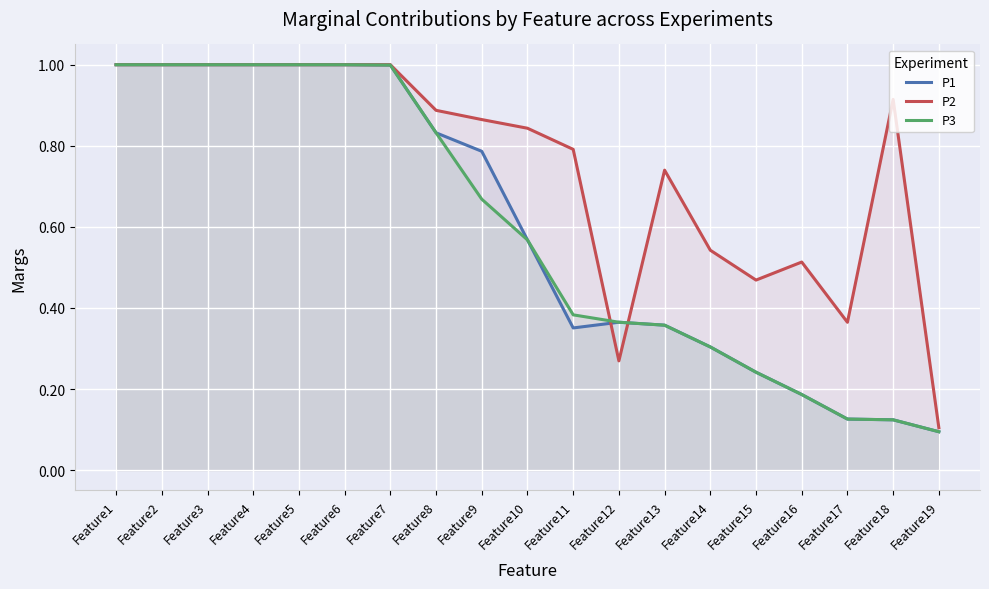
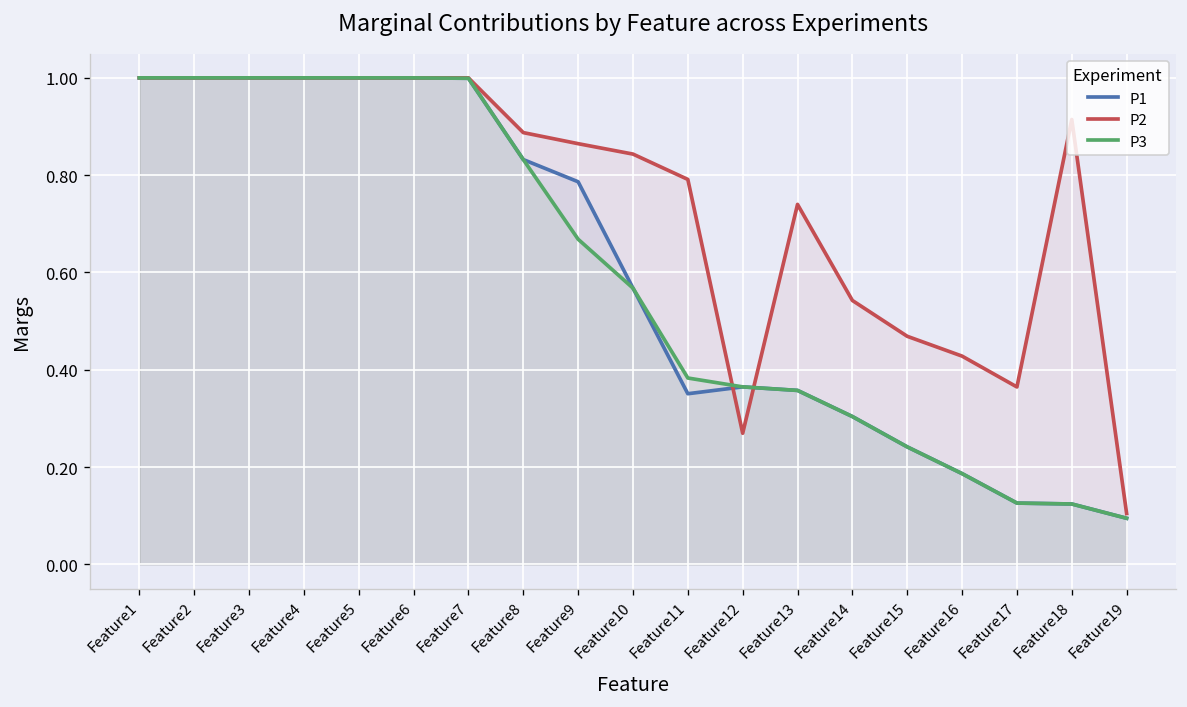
P2, Feature16: 0.51 -> 0.43
